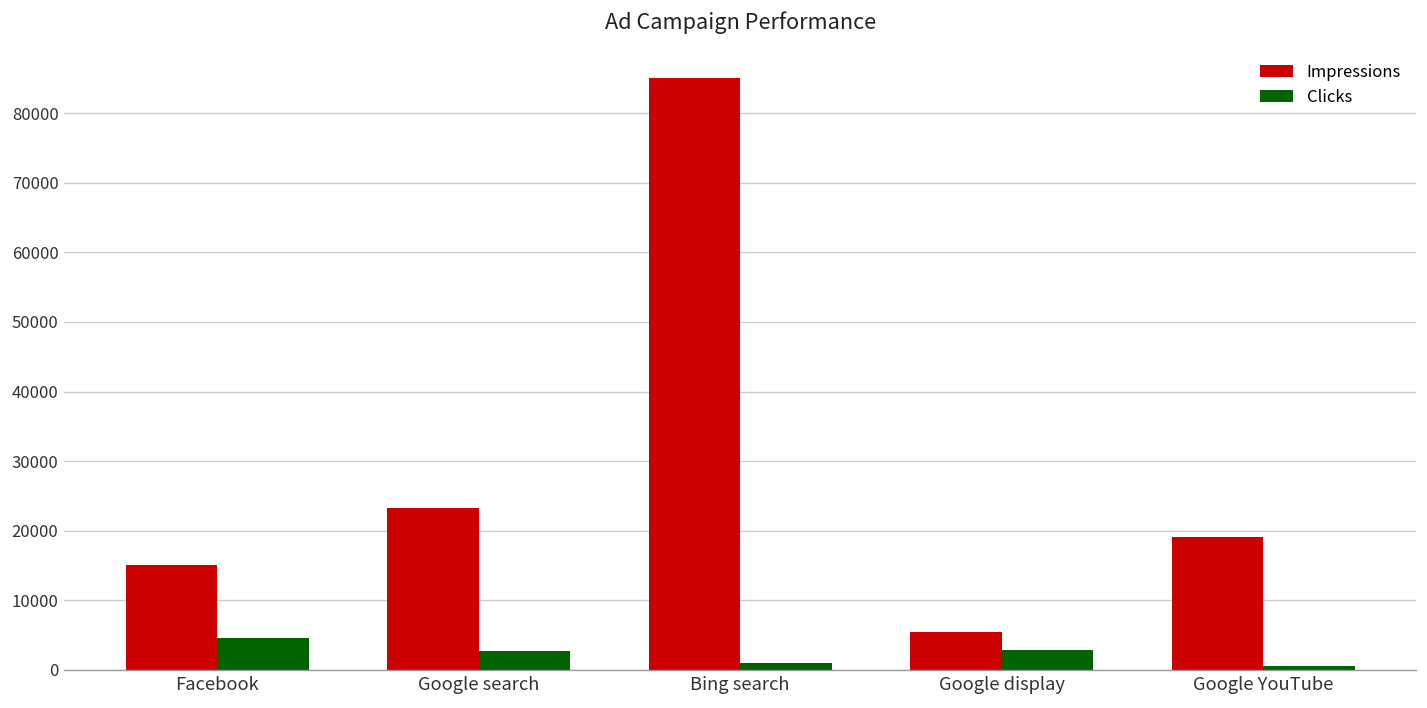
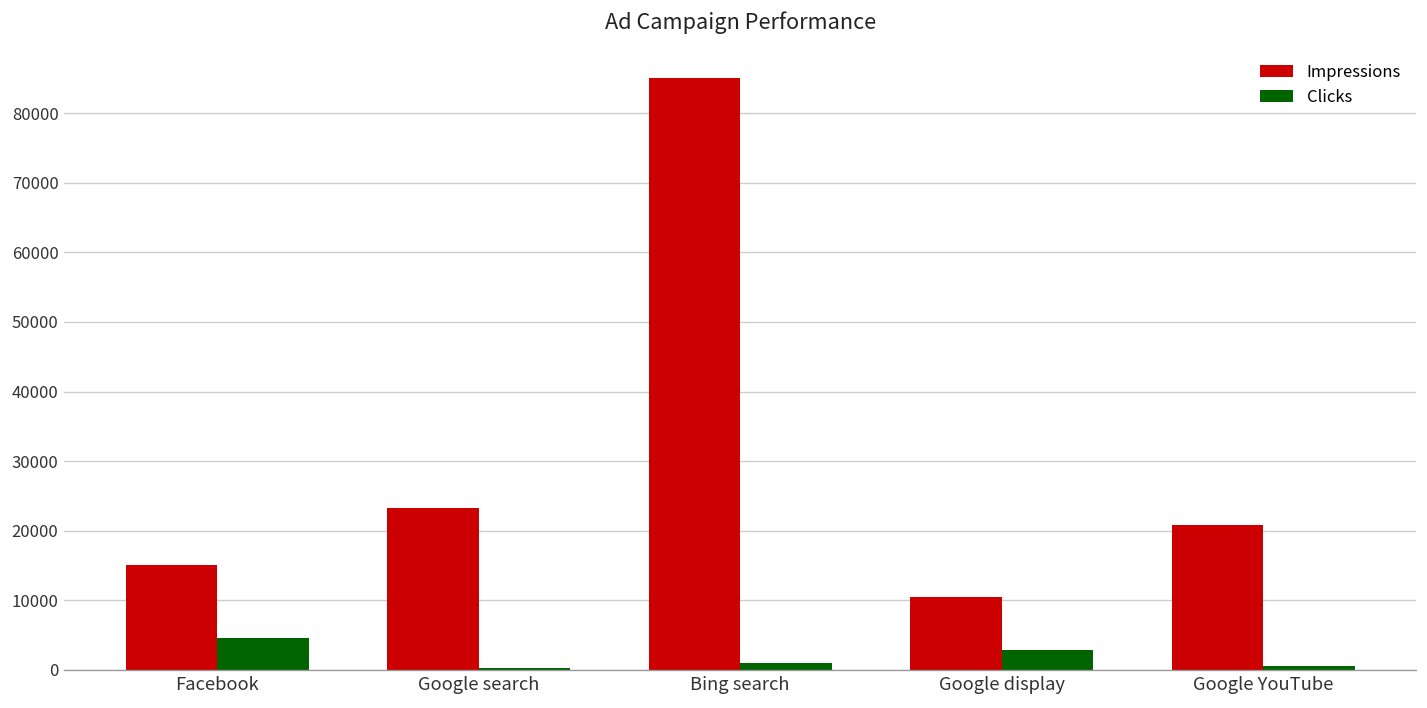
Clicks, Google search: 3000 -> 0
Impressions, Google display: 5000 -> 10000
Impressions, Google YouTube: 19000 -> 21000
